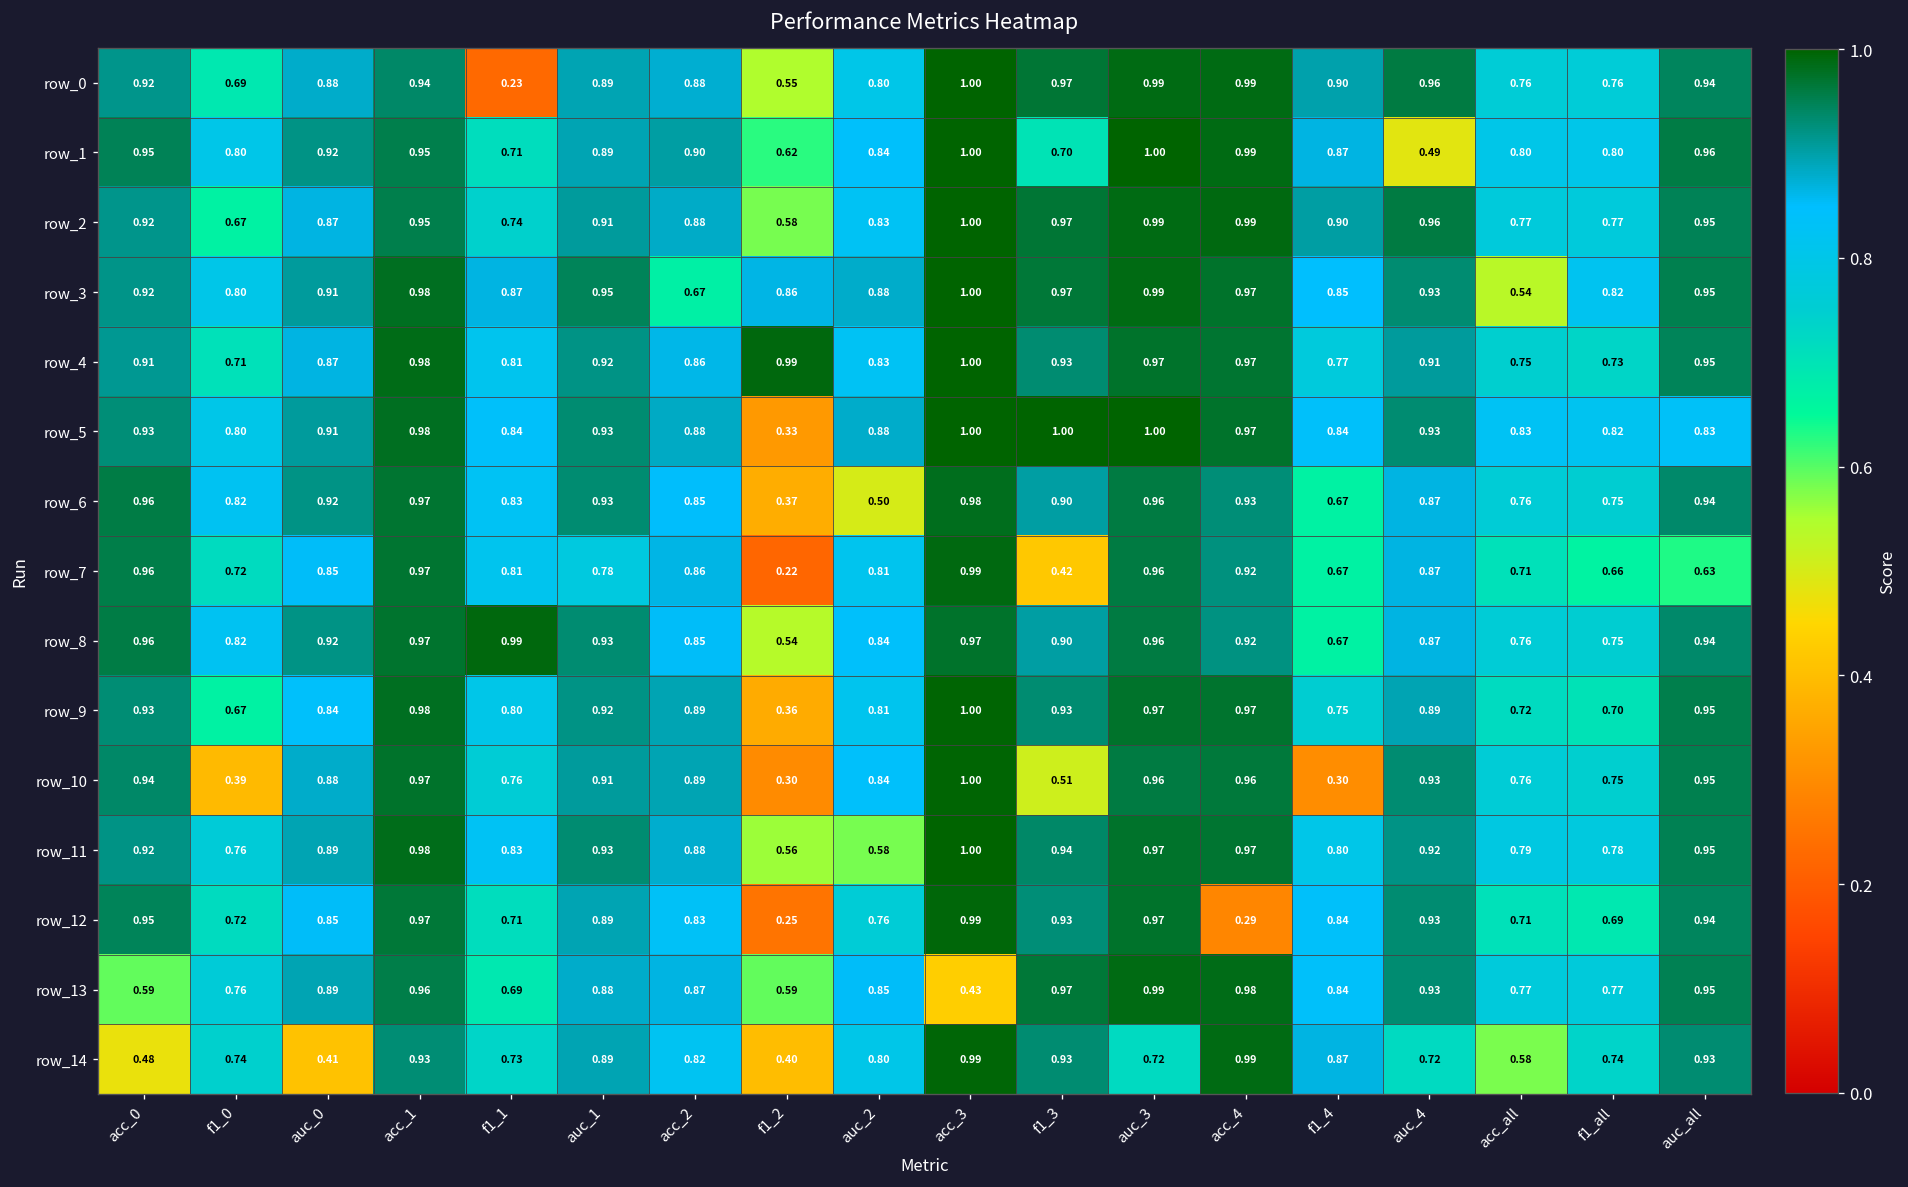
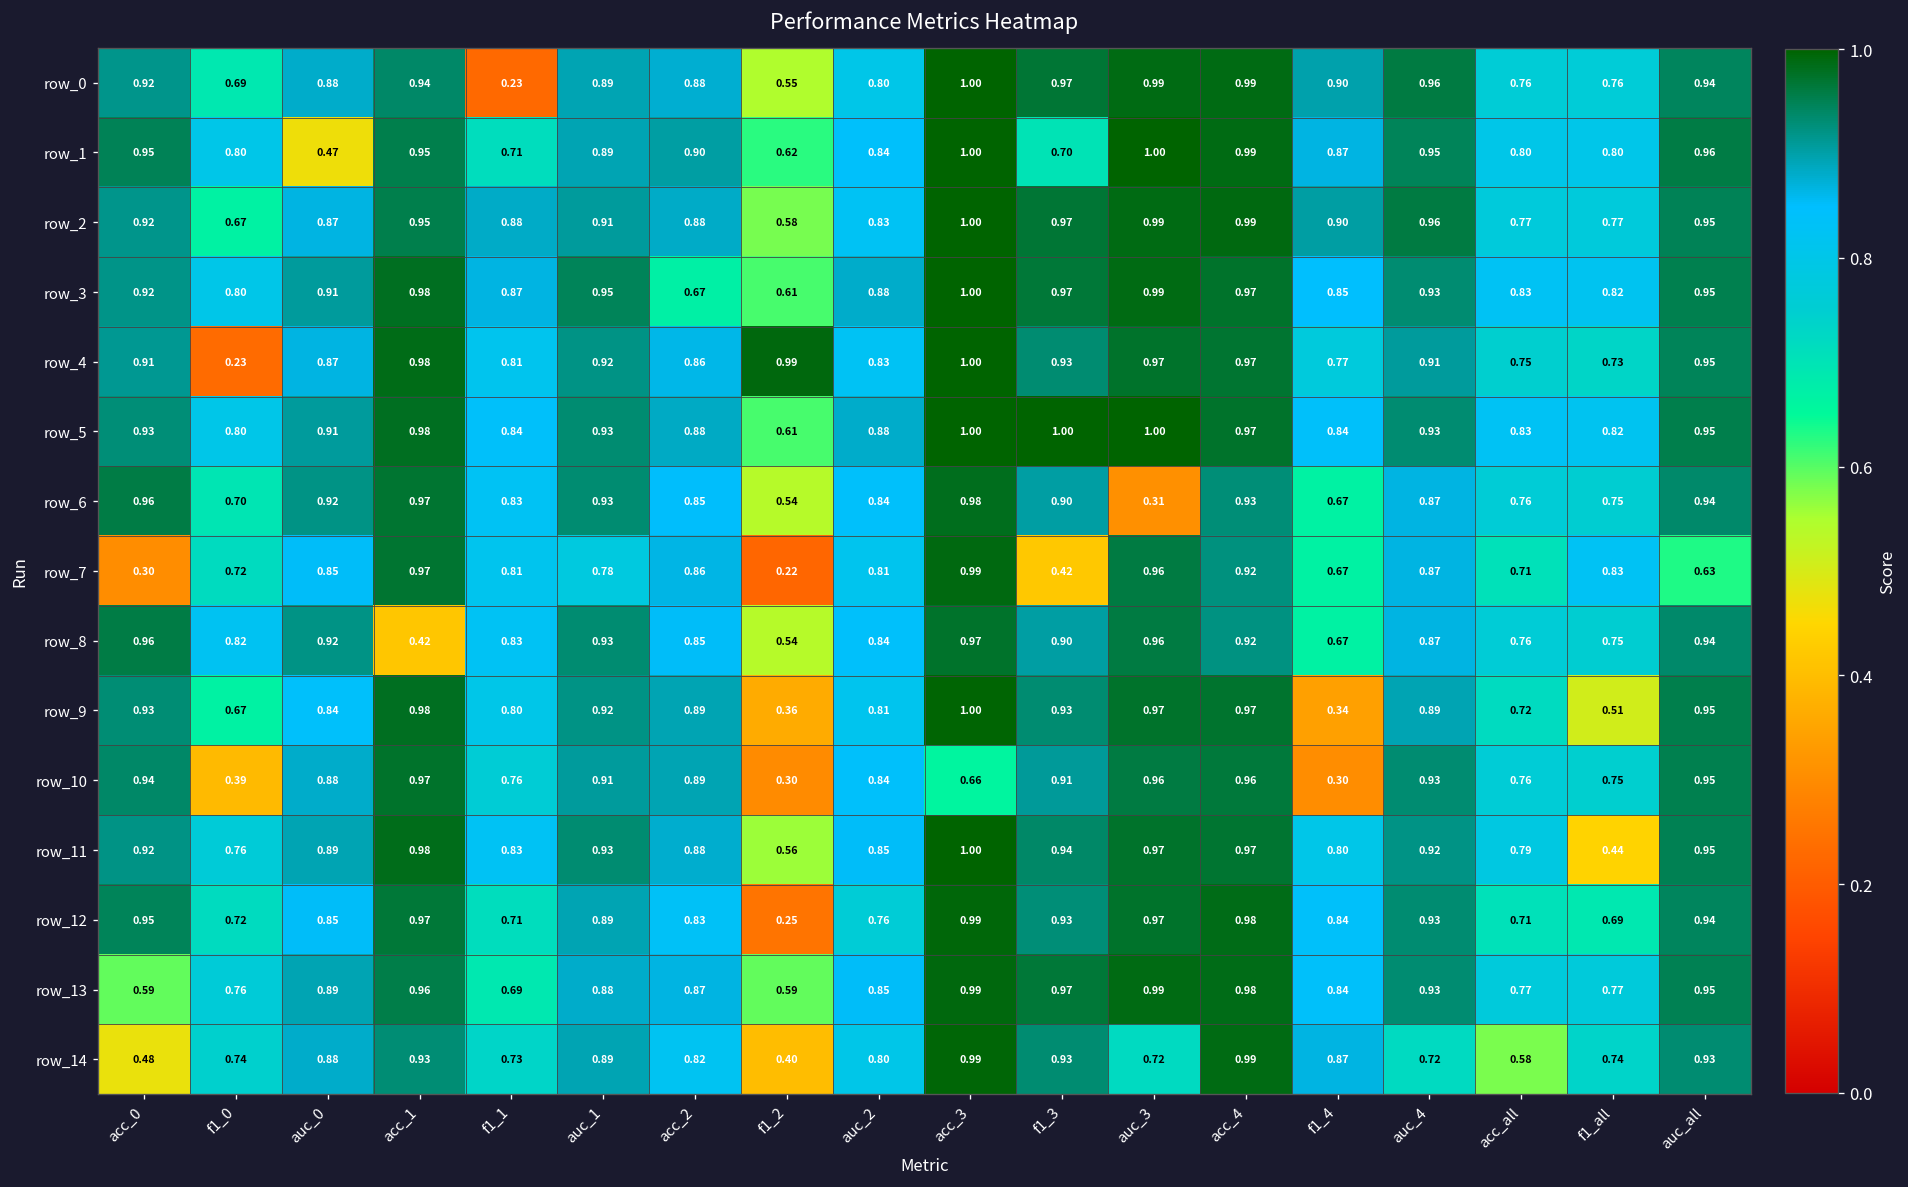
row_1, auc_0: 0.92 -> 0.47
row_1, auc_4: 0.49 -> 0.95
row_2, f1_1: 0.74 -> 0.88
row_3, f1_2: 0.86 -> 0.61
row_3, acc_all: 0.54 -> 0.83
row_4, f1_0: 0.71 -> 0.23
row_5, f1_2: 0.33 -> 0.61
row_5, auc_all: 0.83 -> 0.95
row_6, f1_0: 0.82 -> 0.70
row_6, f1_2: 0.37 -> 0.54
row_6, auc_2: 0.50 -> 0.84
row_6, auc_3: 0.96 -> 0.31
row_7, acc_0: 0.96 -> 0.30
row_7, f1_all: 0.66 -> 0.83
row_8, acc_1: 0.97 -> 0.42
row_8, f1_1: 0.99 -> 0.83
row_9, f1_4: 0.75 -> 0.34
row_9, f1_all: 0.70 -> 0.51
row_10, acc_3: 1.00 -> 0.66
row_10, f1_3: 0.51 -> 0.91
row_11, auc_2: 0.58 -> 0.85
row_11, f1_all: 0.78 -> 0.44
row_12, acc_4: 0.29 -> 0.98
row_13, acc_3: 0.43 -> 0.99
row_14, auc_0: 0.41 -> 0.88
